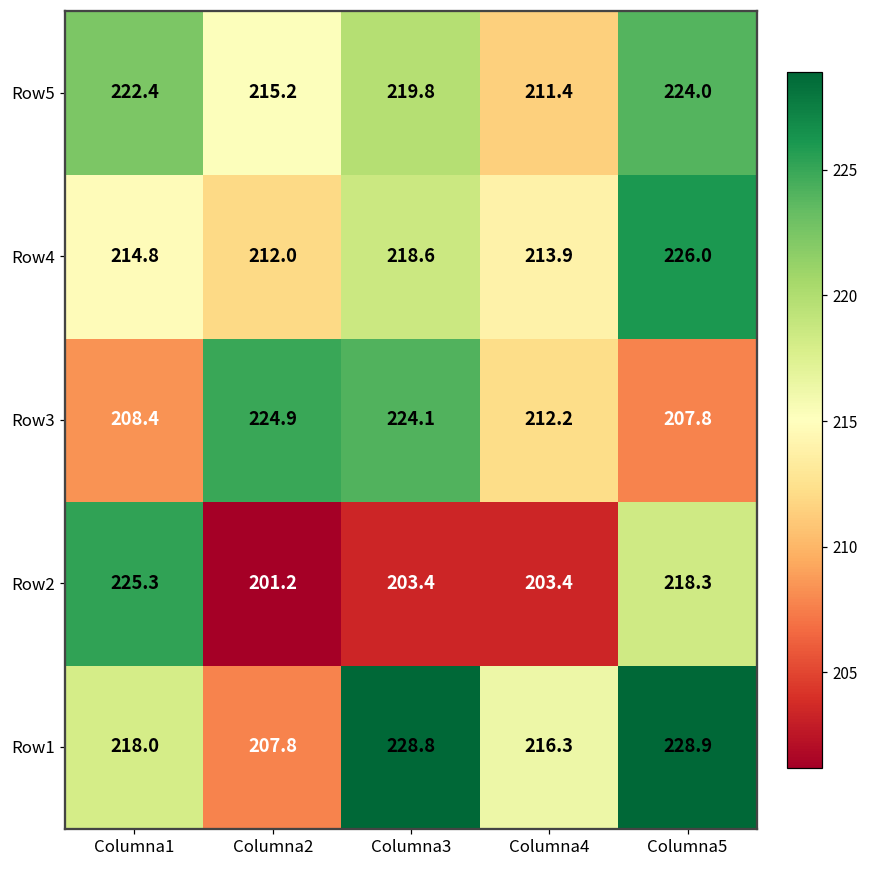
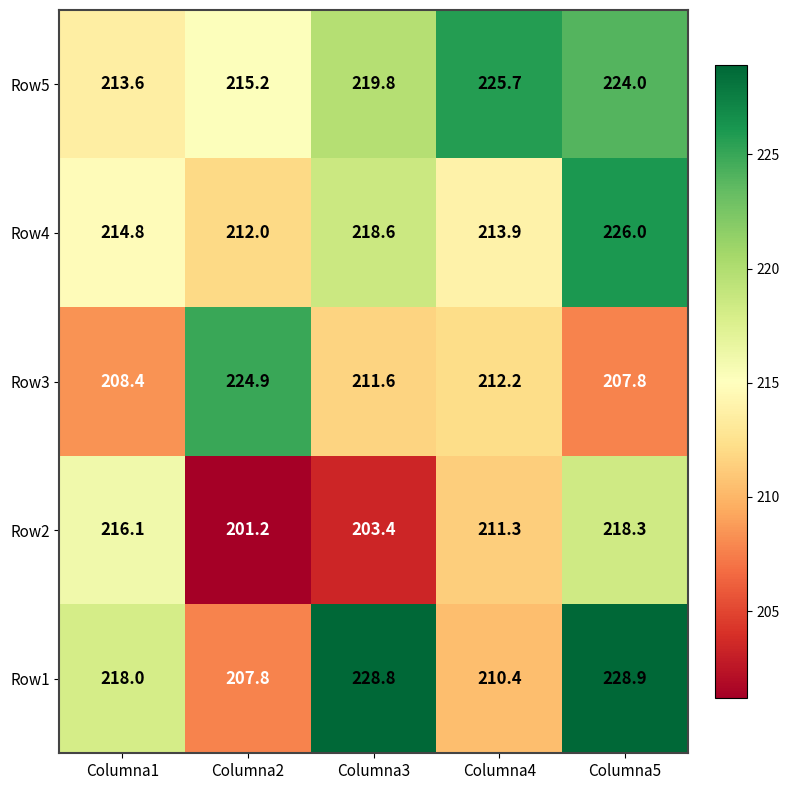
Row5, Columna1: 222.4 -> 213.6
Row5, Columna4: 211.4 -> 225.7
Row3, Columna3: 224.1 -> 211.6
Row2, Columna1: 225.3 -> 216.1
Row2, Columna4: 203.4 -> 211.3
Row1, Columna4: 216.3 -> 210.4
